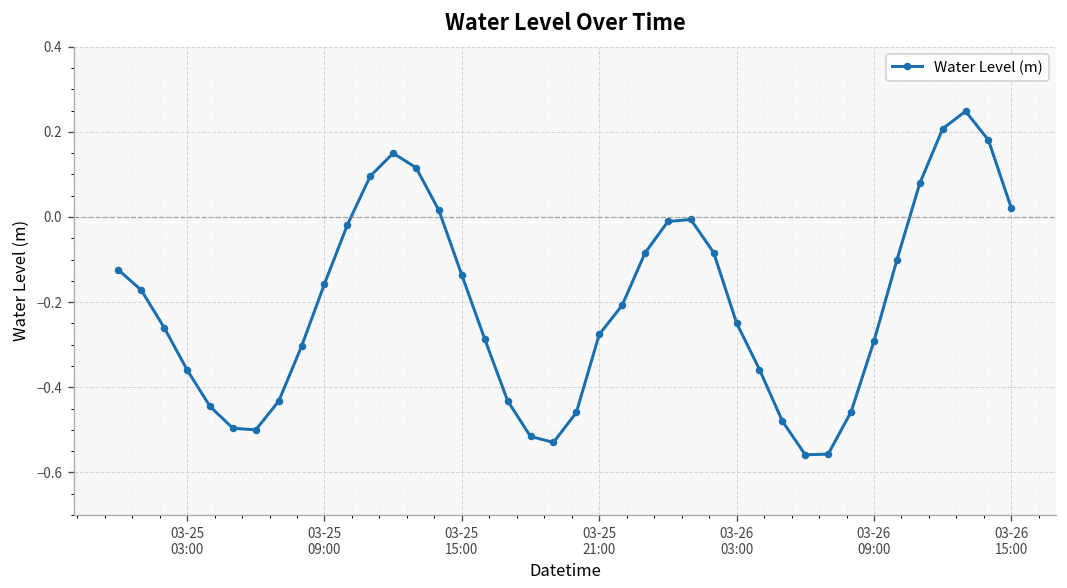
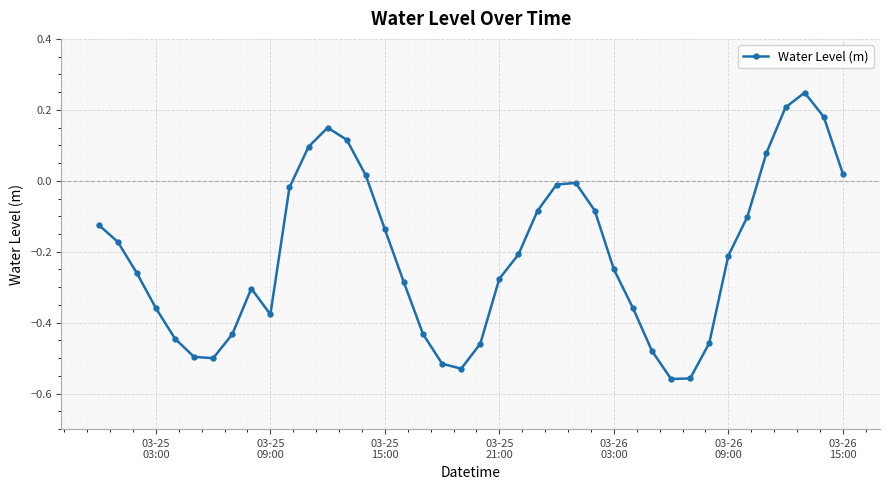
03-25 09:00: -0.16 -> -0.38
03-26 09:00: -0.29 -> -0.21
